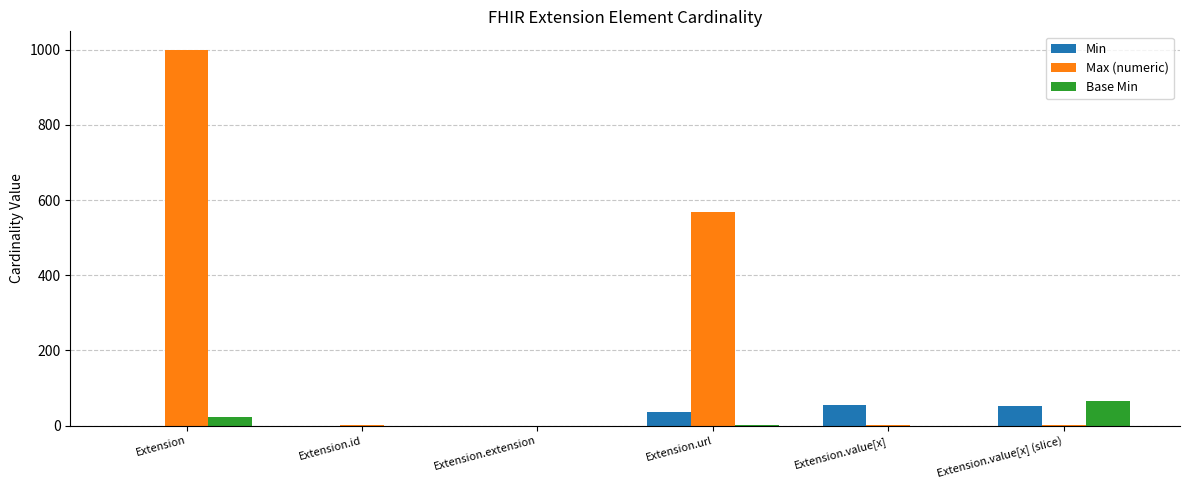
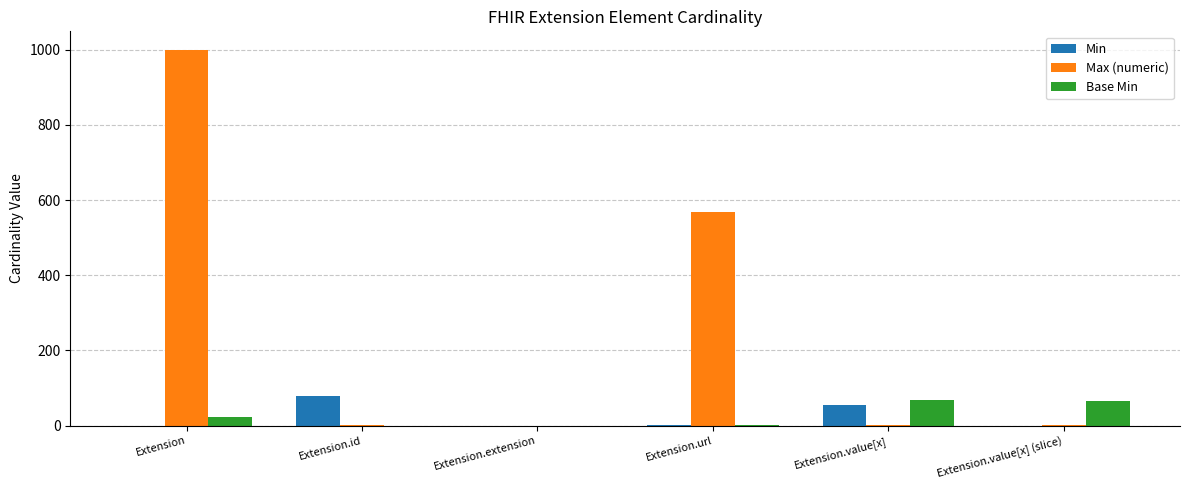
Min, Extension.id: 0 -> 80
Min, Extension.url: 40 -> 0
Base Min, Extension.value[x]: 0 -> 70
Min, Extension.value[x] (slice): 50 -> 0
